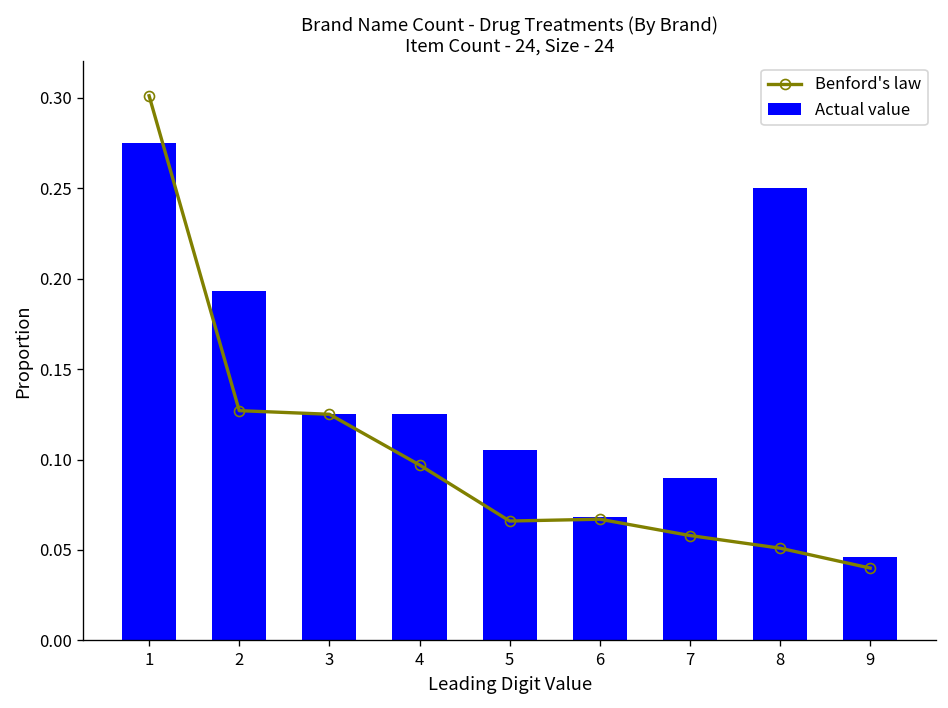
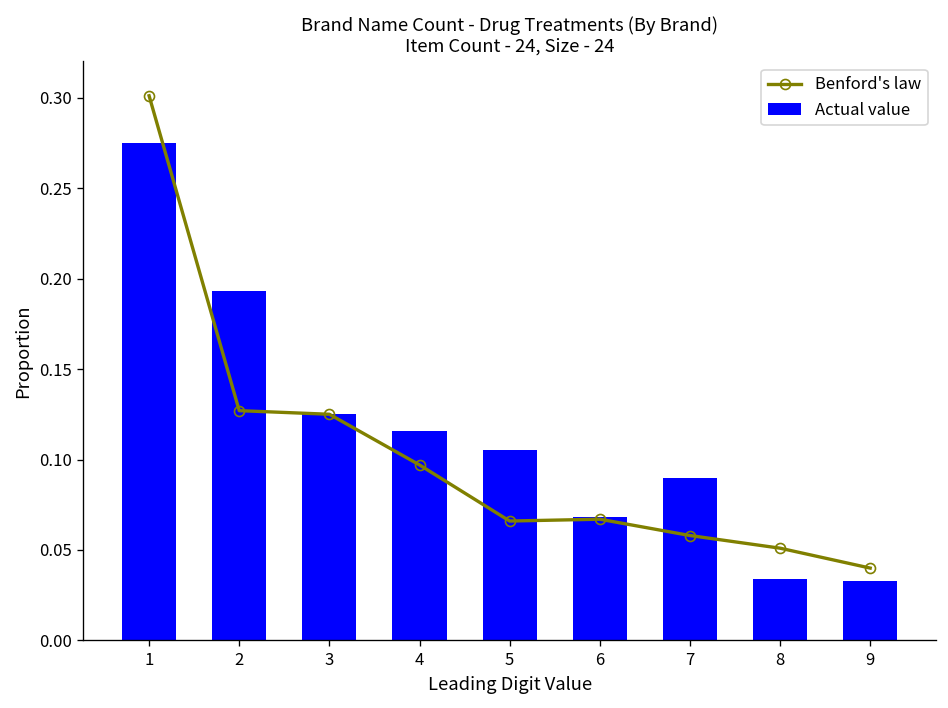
Actual value, 4: 0.125 -> 0.116
Actual value, 8: 0.250 -> 0.034
Actual value, 9: 0.046 -> 0.033
